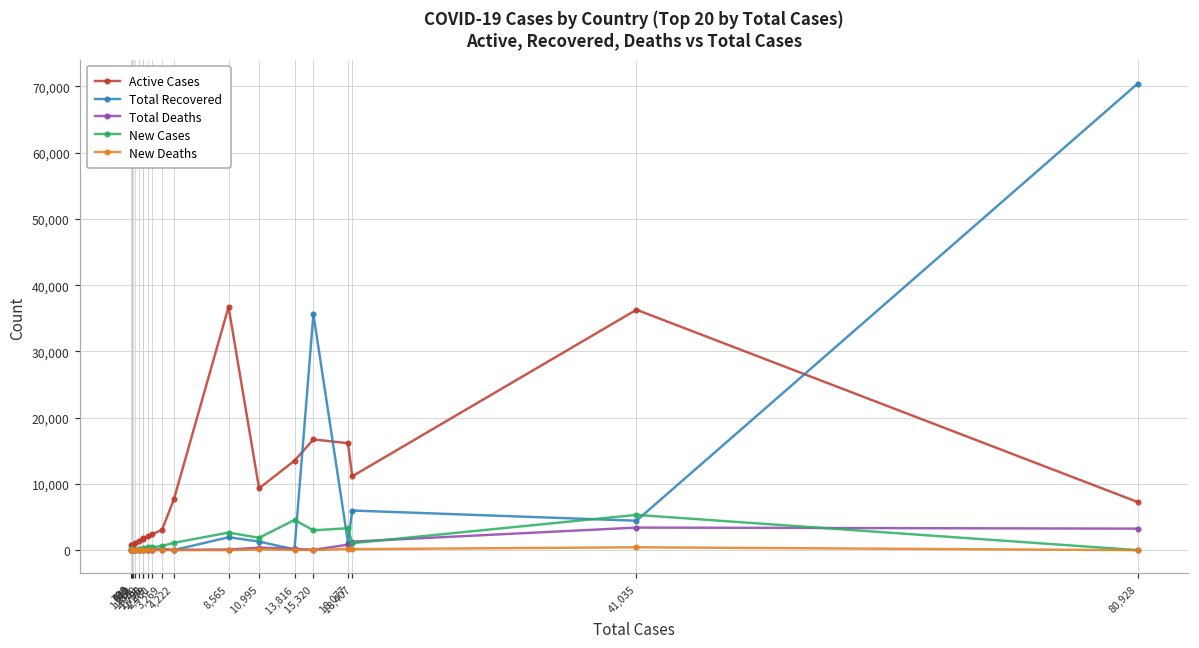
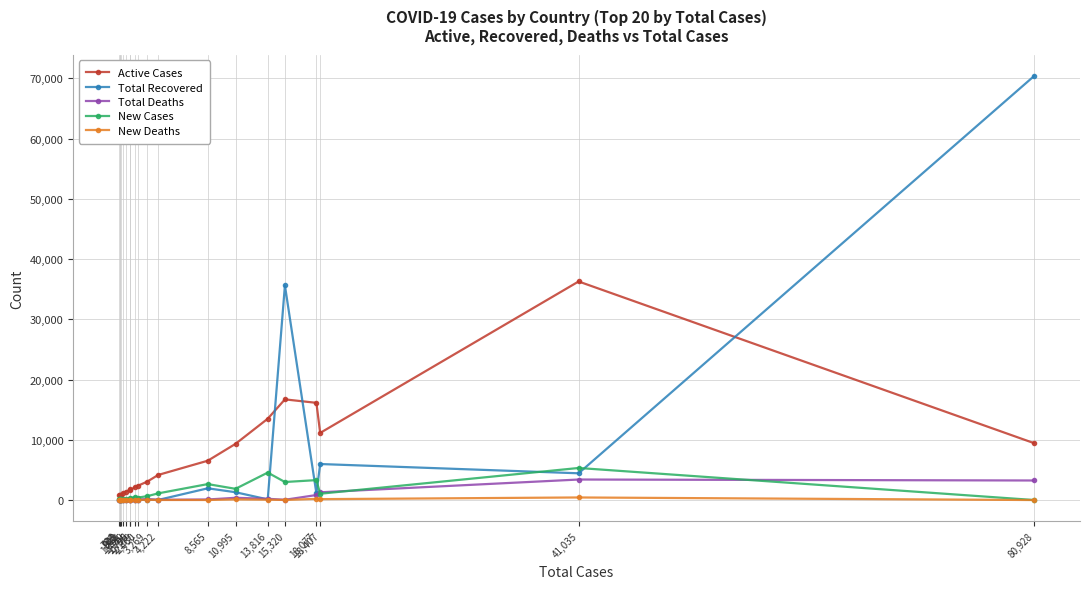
Active Cases, 4,222: 8,000 -> 4,000
Active Cases, 8,565: 37,000 -> 7,000
Active Cases, 80,928: 7,000 -> 9,000
